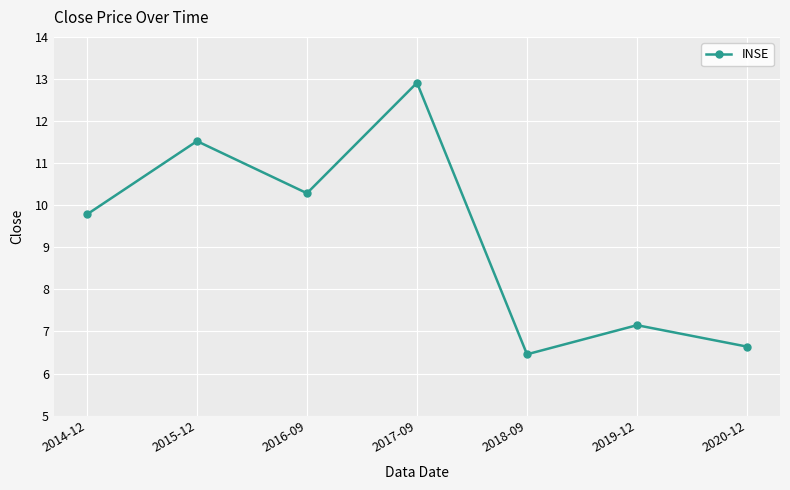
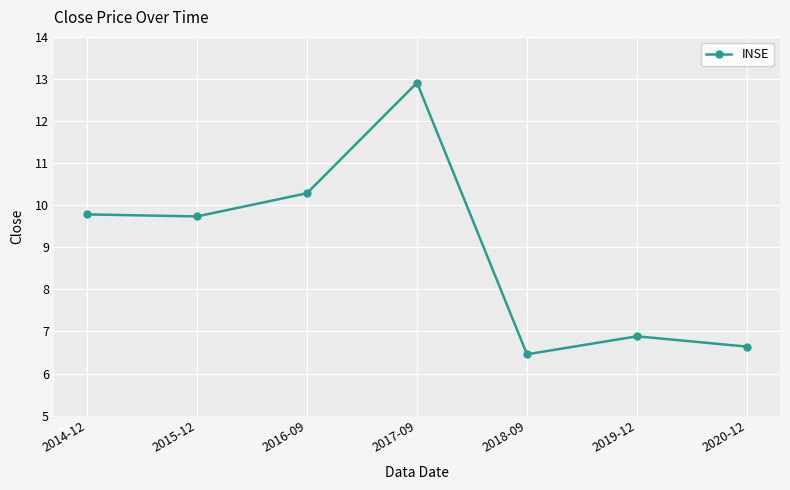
2015-12: 11.5 -> 9.7
2019-12: 7.1 -> 6.9
